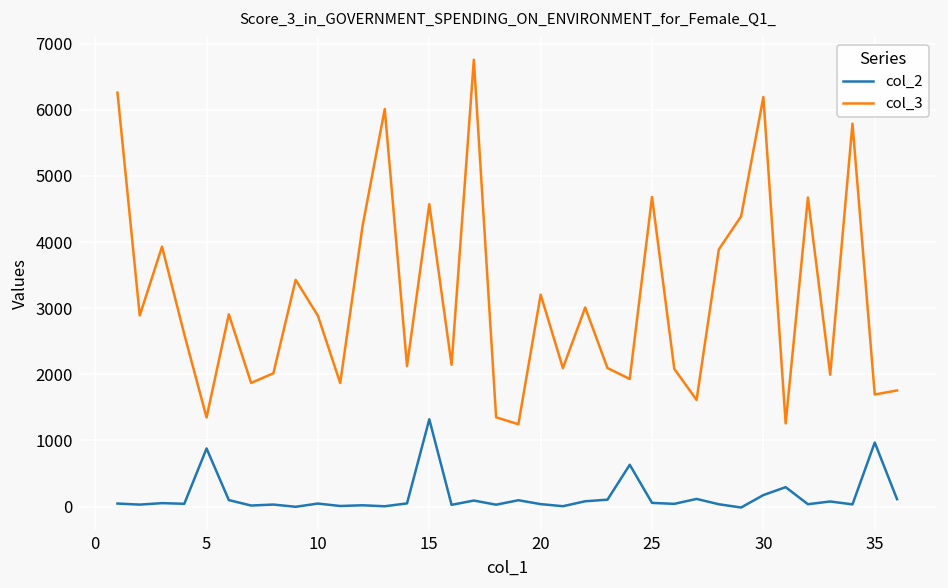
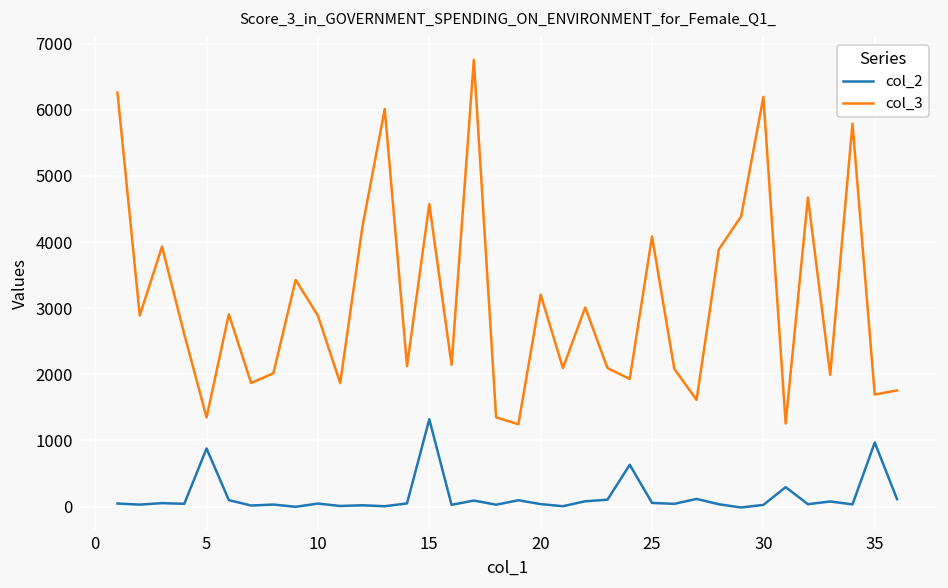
col_3, 25: 4700 -> 4100
col_2, 30: 200 -> 0
